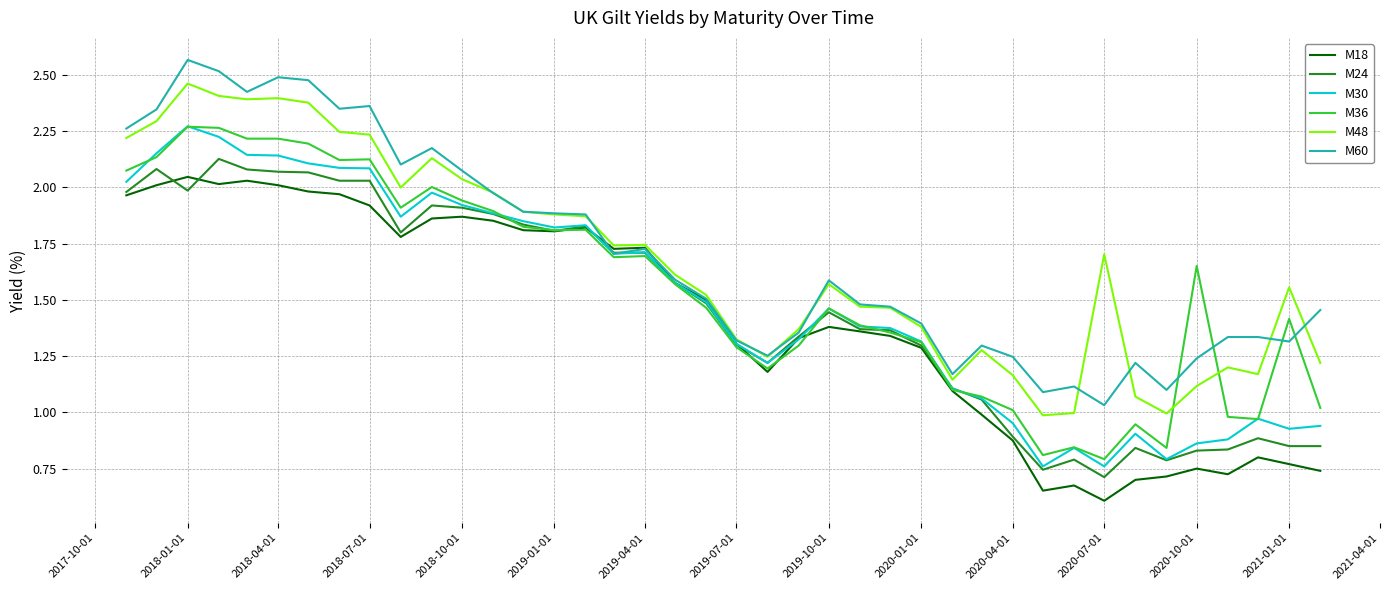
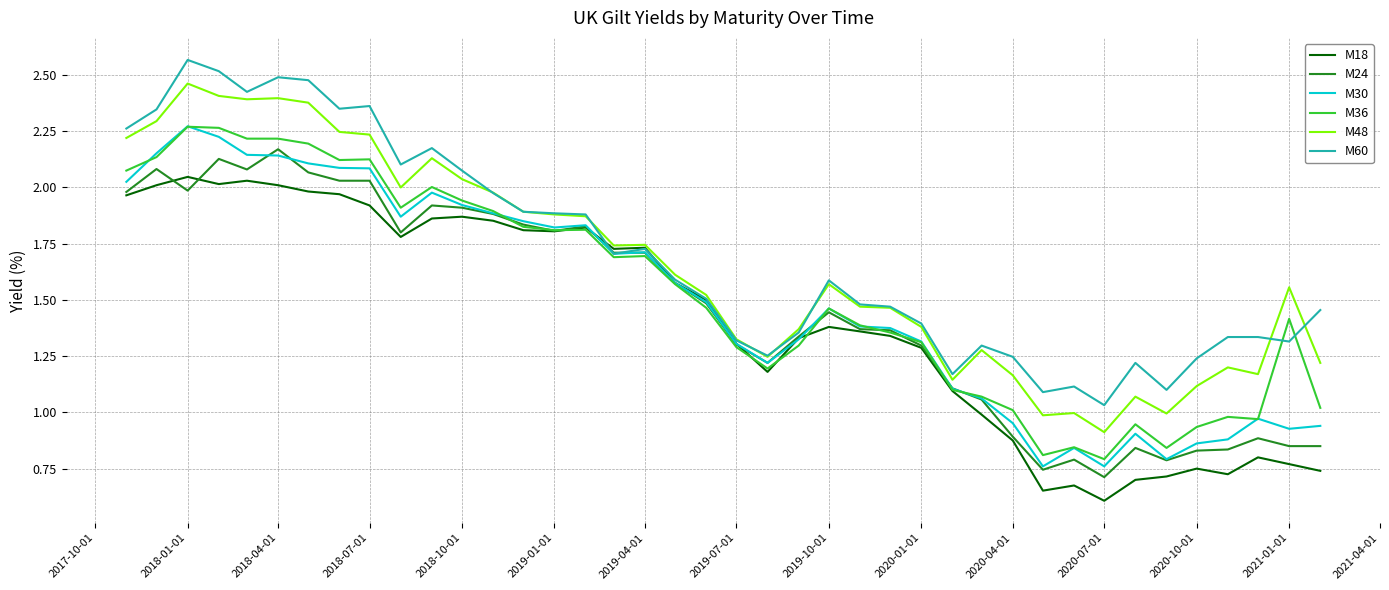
M24, 2018-04-01: 2.07 -> 2.17
M48, 2020-07-01: 1.70 -> 0.91
M36, 2020-10-01: 1.65 -> 0.94
